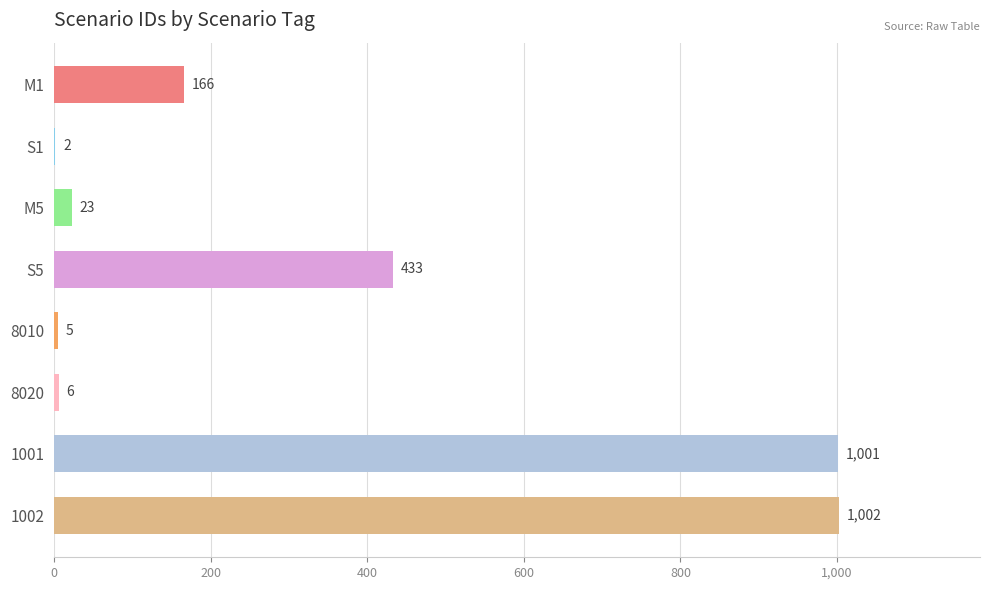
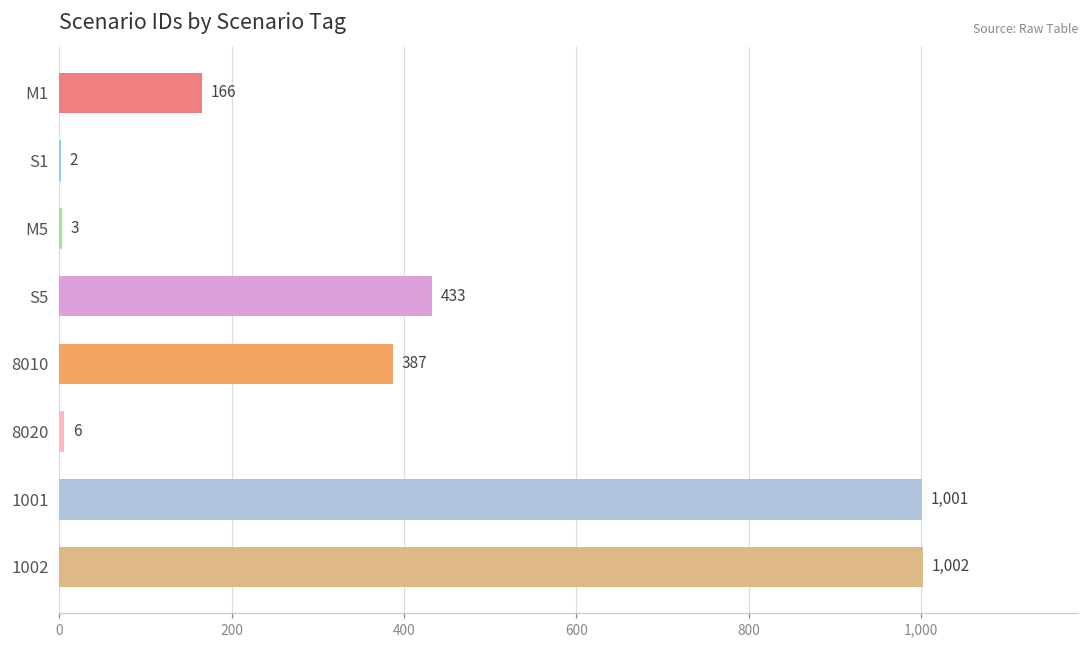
M5: 23 -> 3
8010: 5 -> 387
